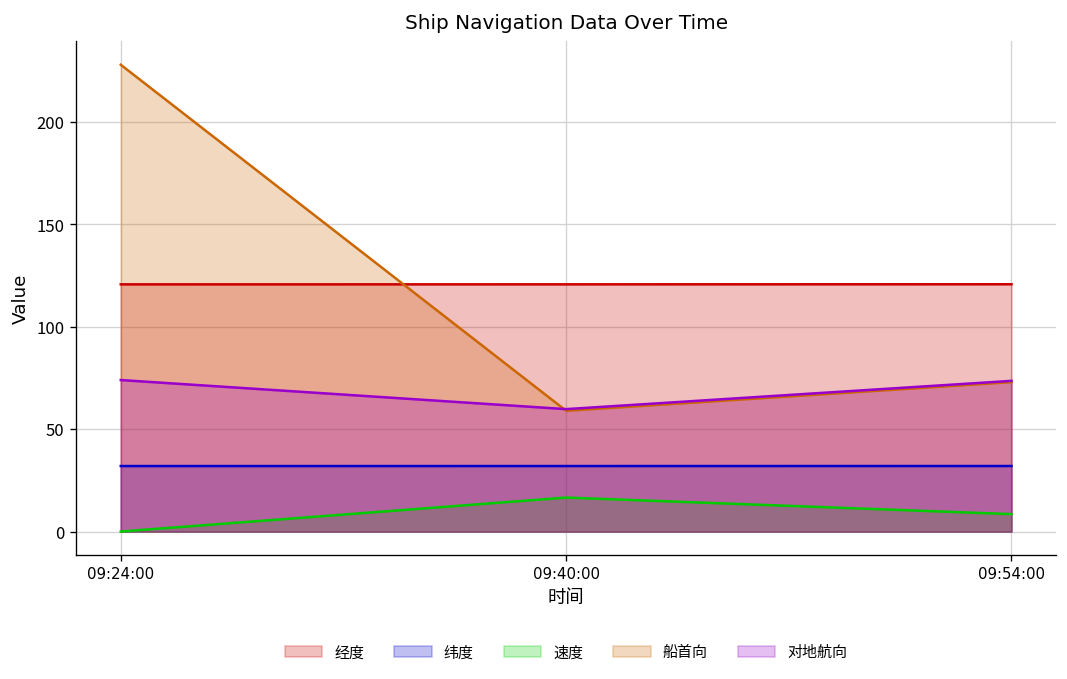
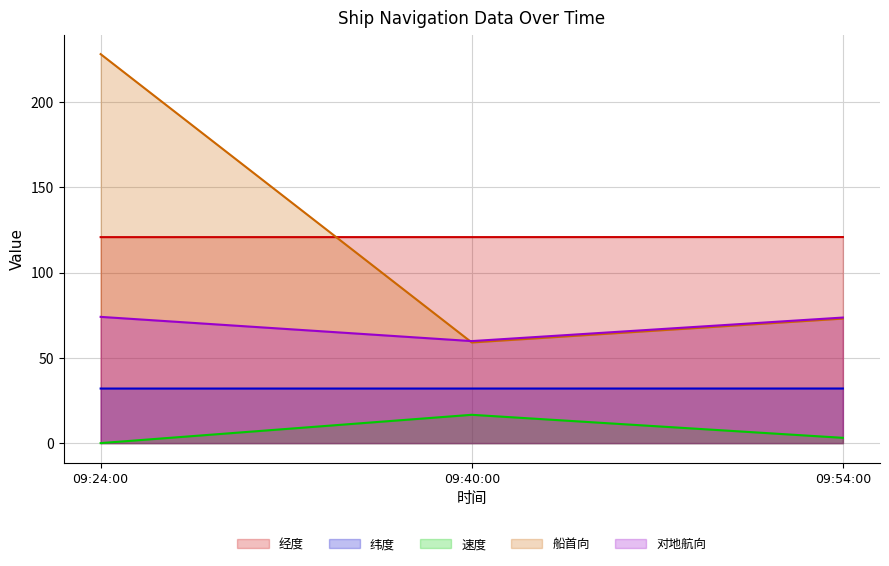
速度, 09:54:00: 9 -> 3
